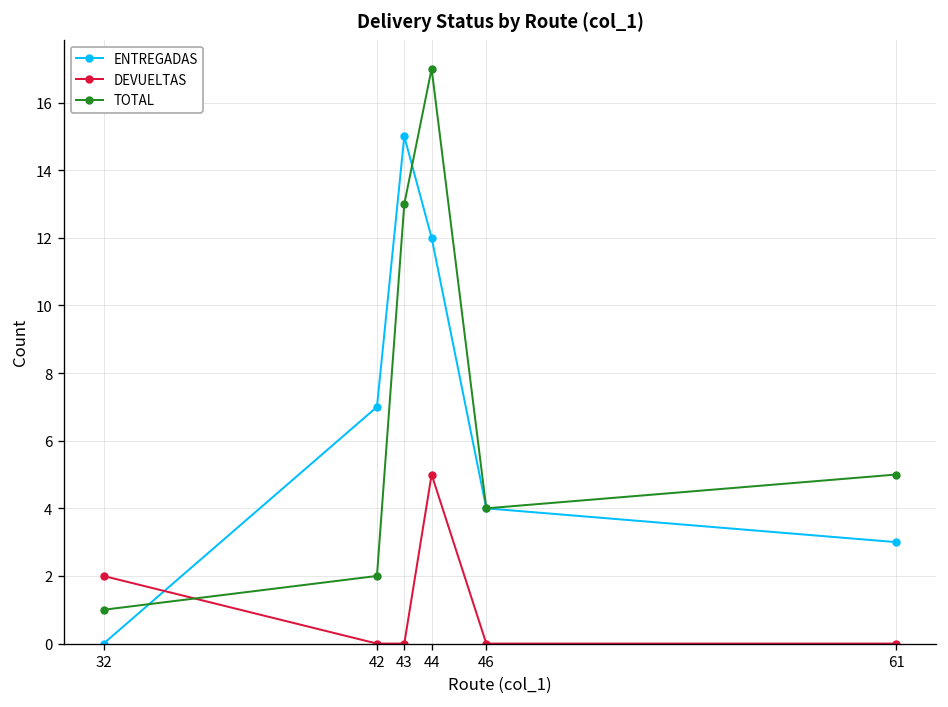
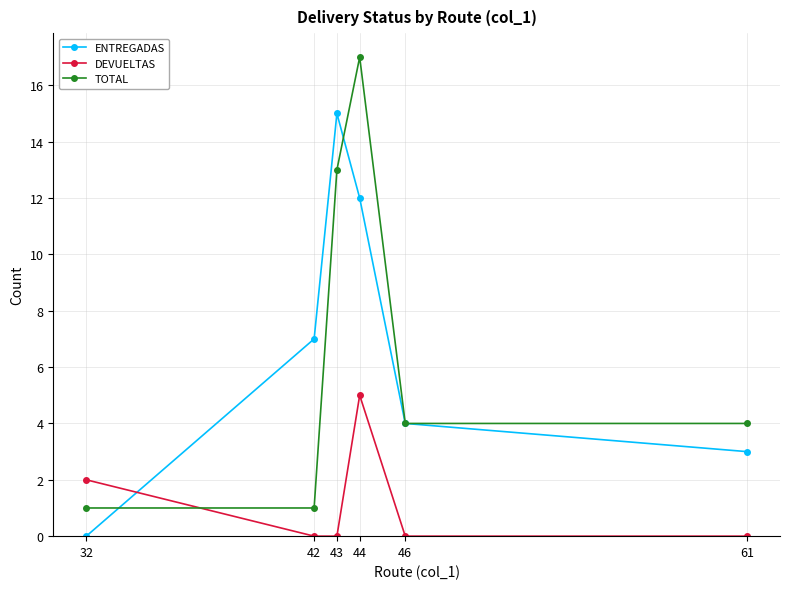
TOTAL, 42: 2 -> 1
TOTAL, 61: 5 -> 4
